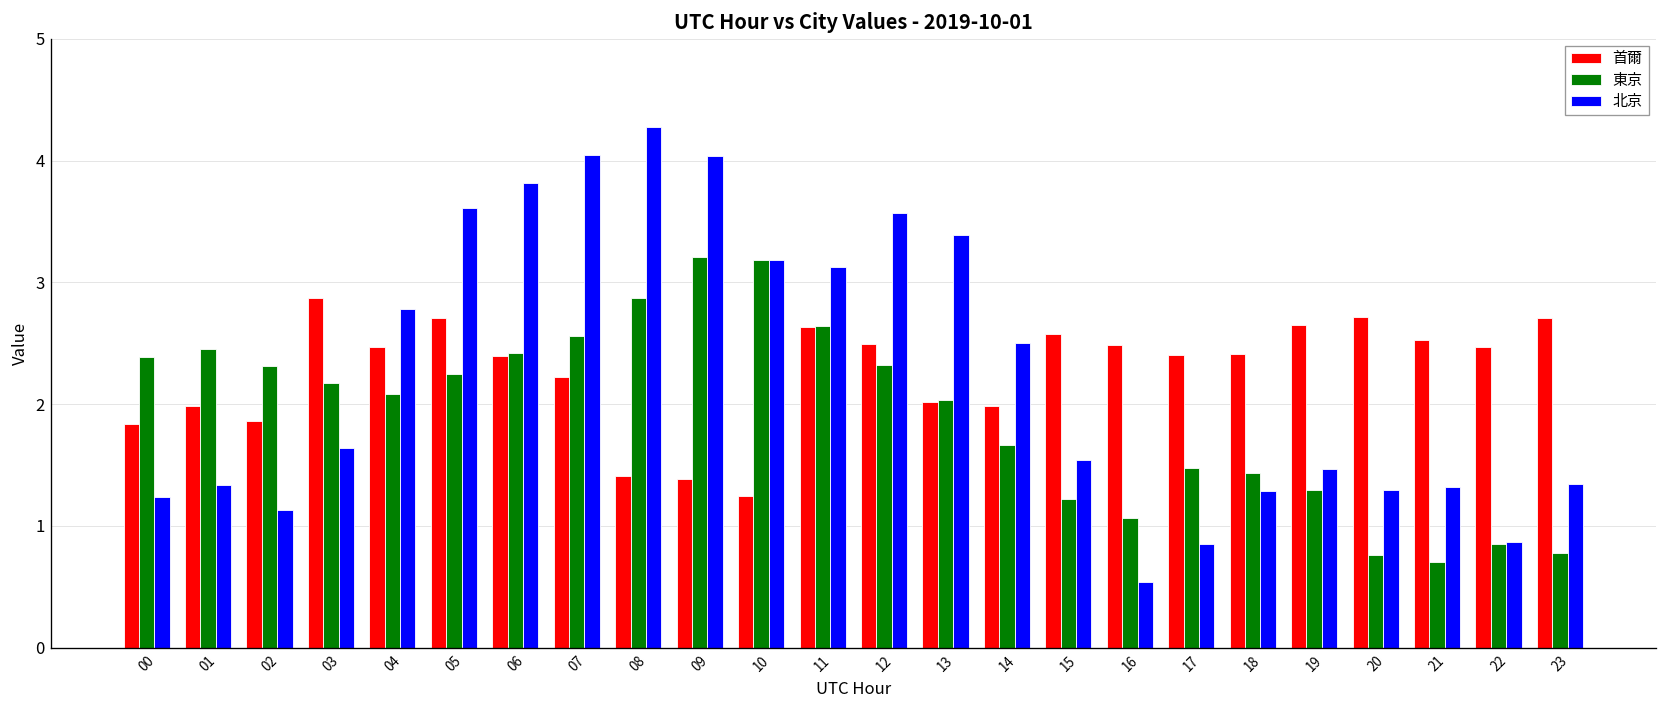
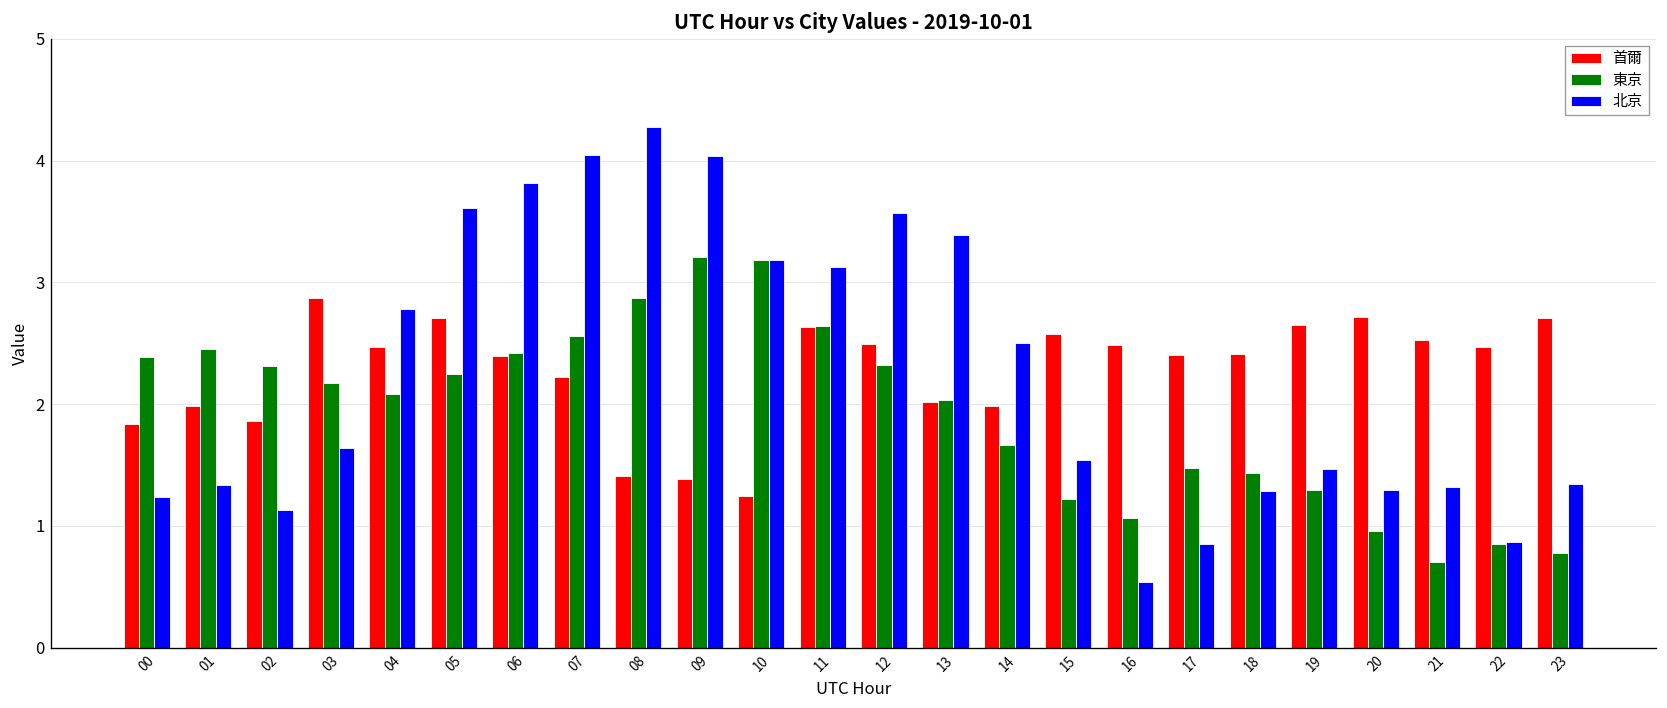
東京, 20: 0.76 -> 0.95
